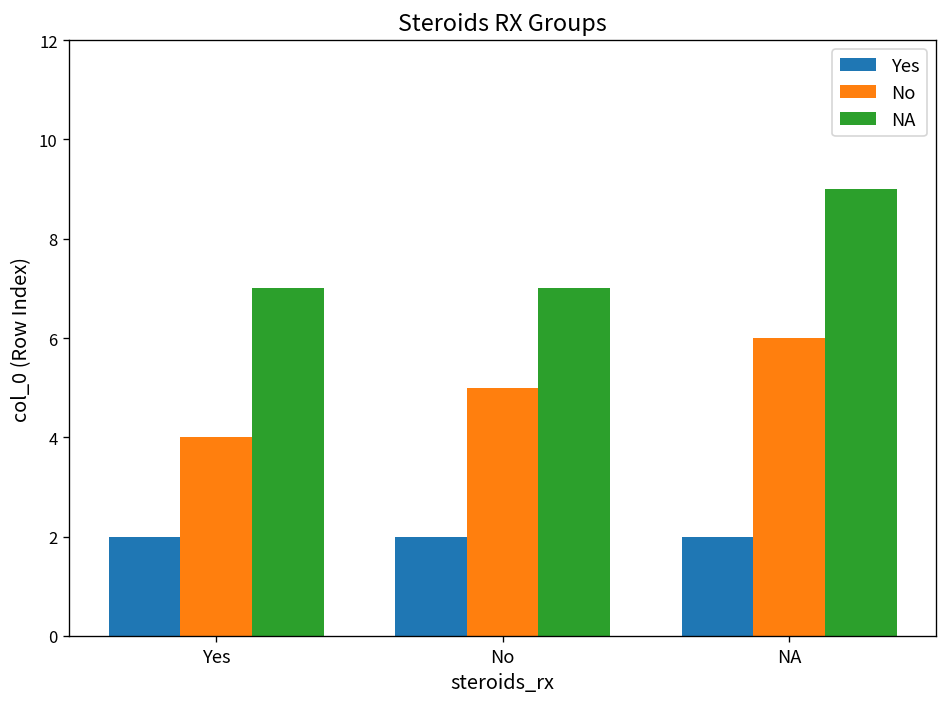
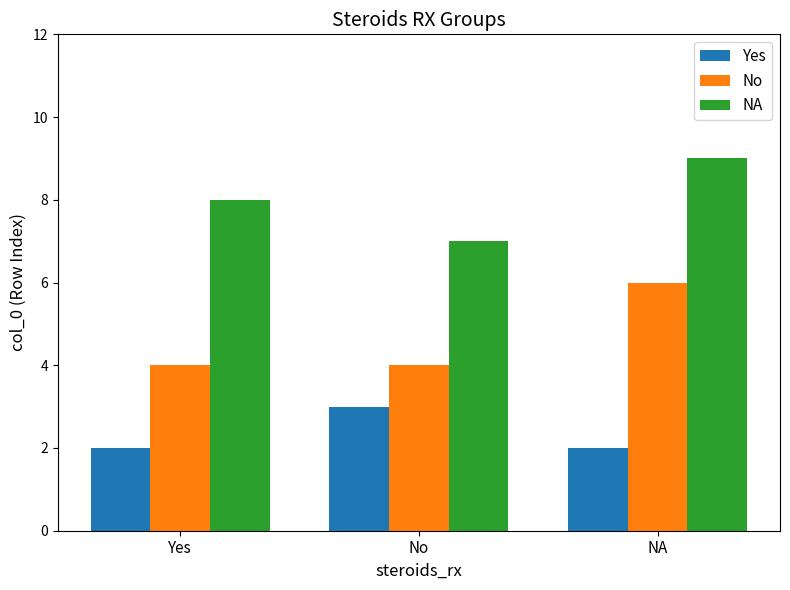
NA, Yes: 7 -> 8
Yes, No: 2 -> 3
No, No: 5 -> 4
